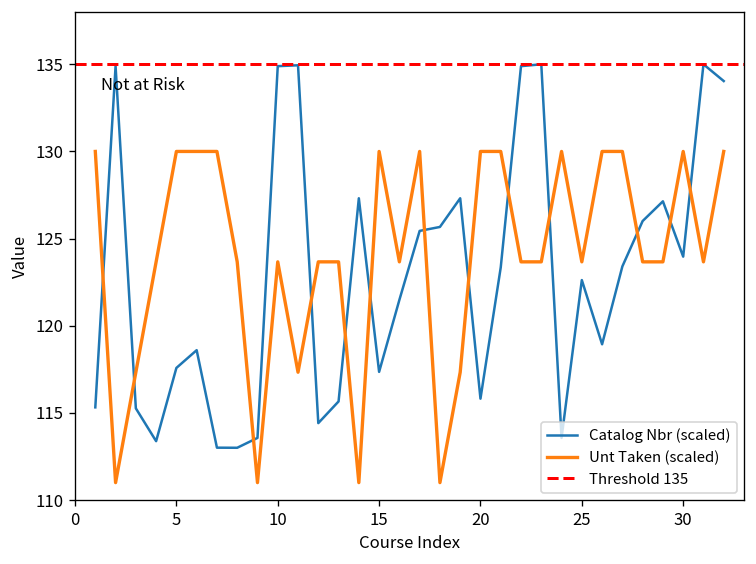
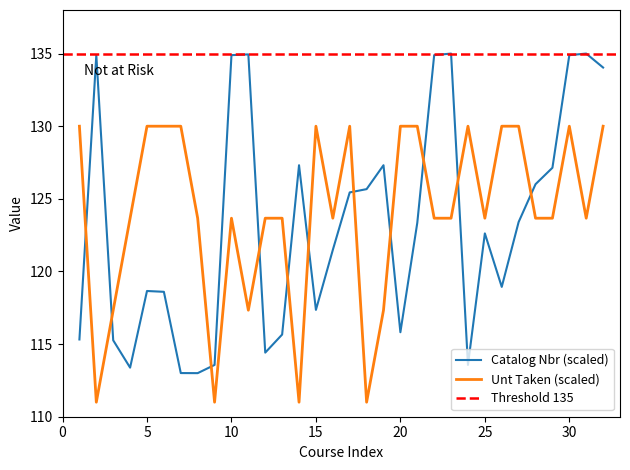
Catalog Nbr (scaled), 5: 117.6 -> 118.7
Catalog Nbr (scaled), 30: 124.0 -> 134.9
